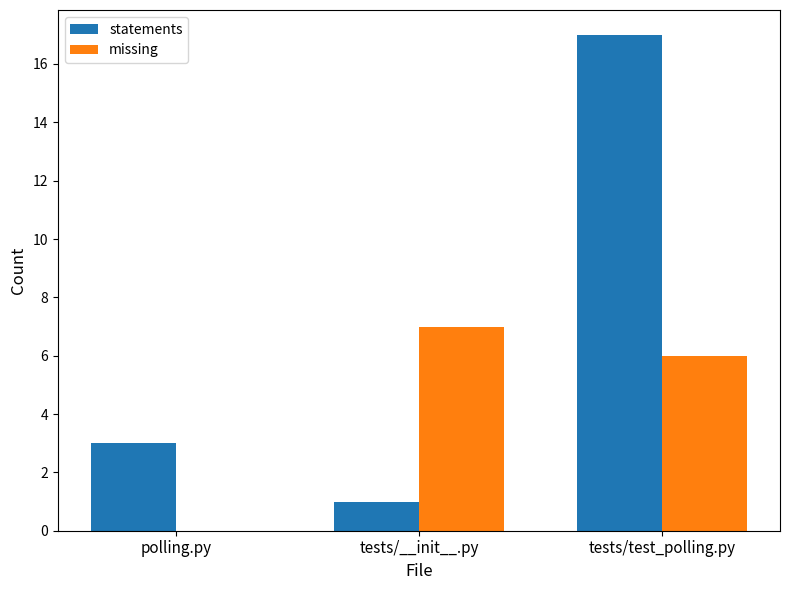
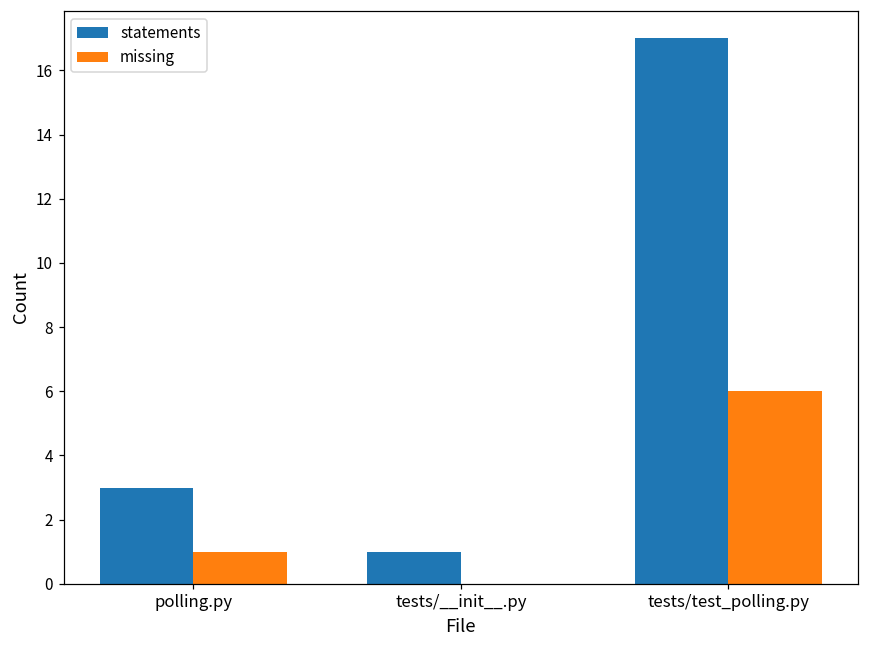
missing, polling.py: 0 -> 1
missing, tests/__init__.py: 7 -> 0
